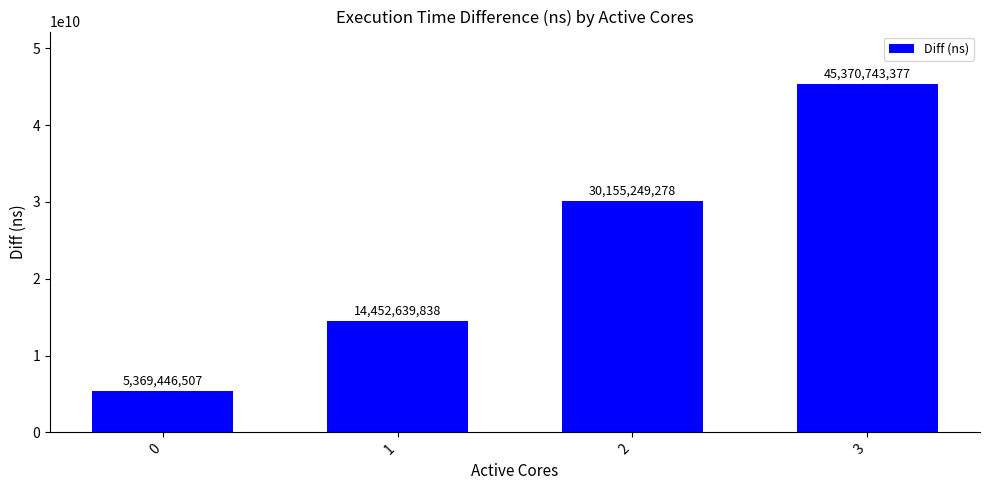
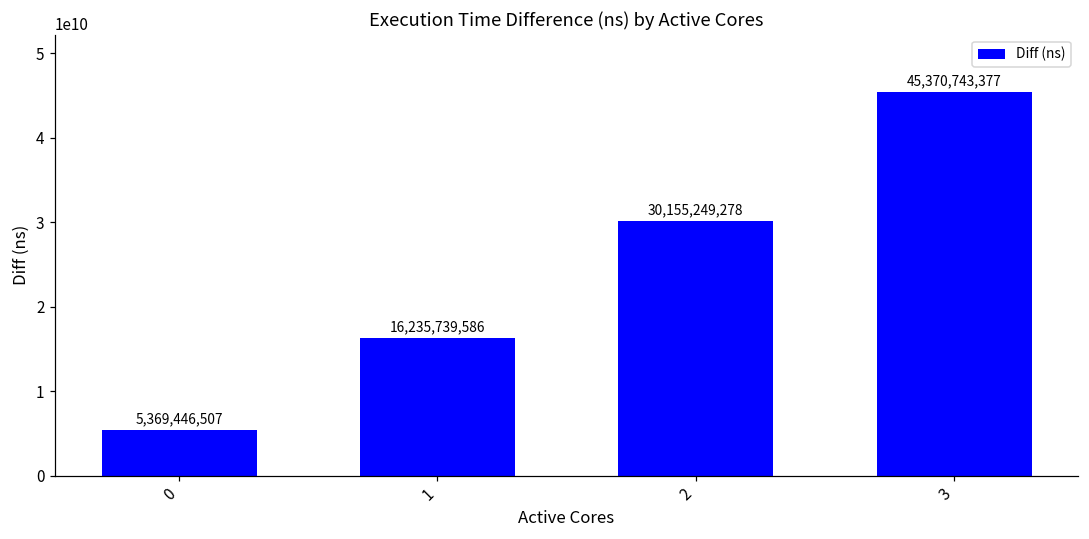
1: 14,452,639,838 -> 16,235,739,586
